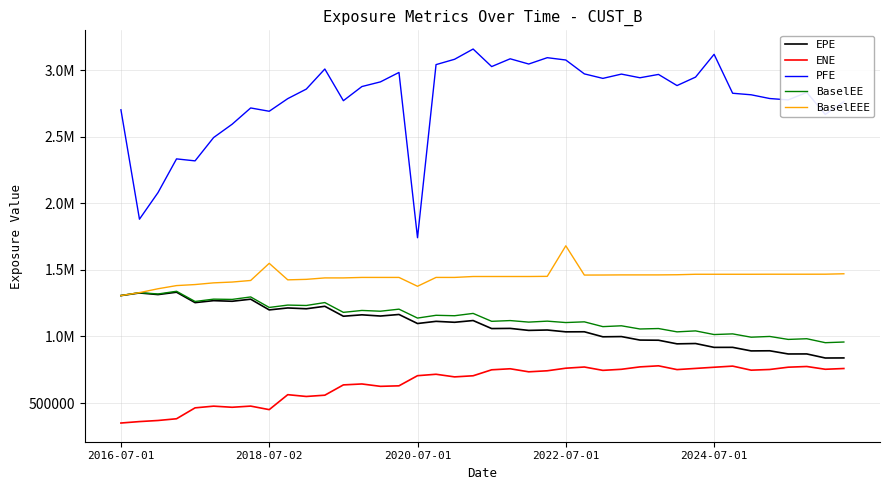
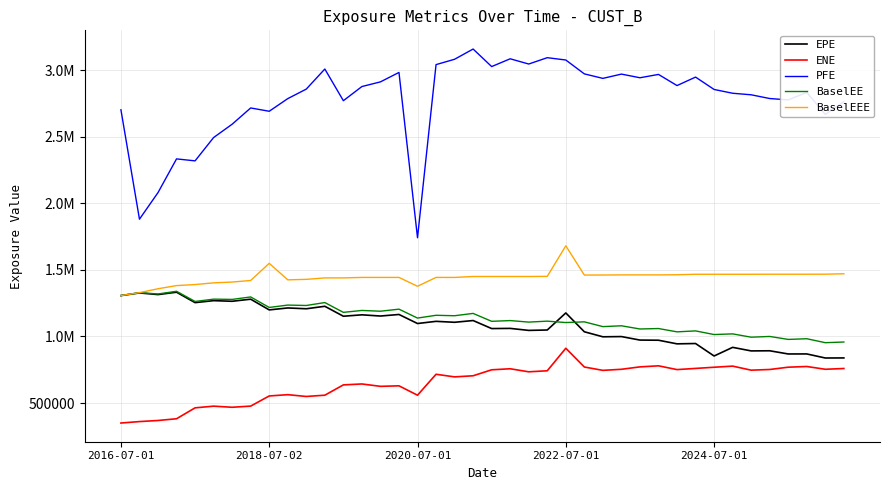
ENE, 2018-07-02: 450000 -> 550000
ENE, 2020-07-01: 710000 -> 560000
EPE, 2022-07-01: 1030000 -> 1180000
ENE, 2022-07-01: 760000 -> 910000
EPE, 2024-07-01: 920000 -> 850000
PFE, 2024-07-01: 3120000 -> 2860000
